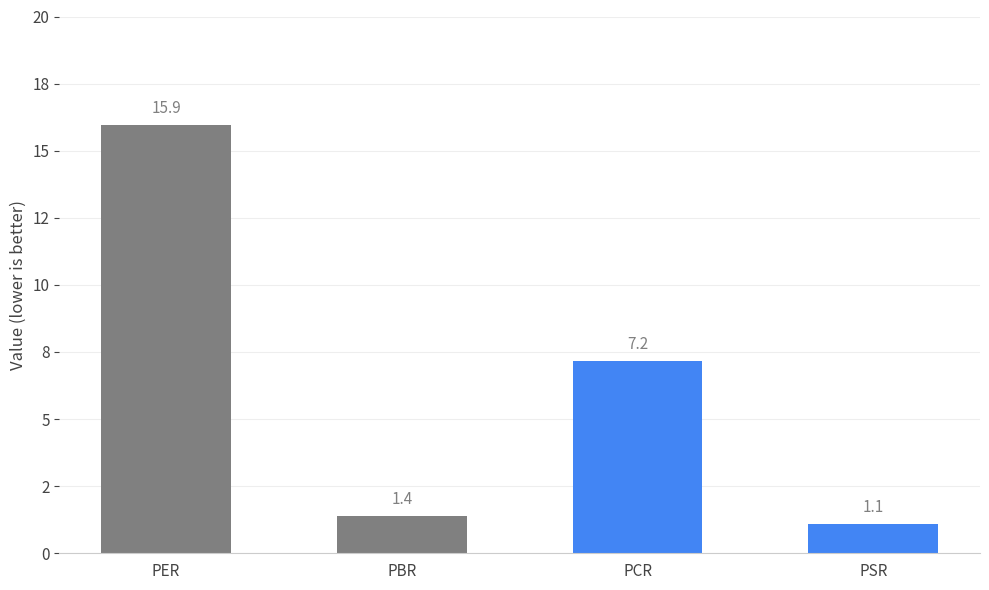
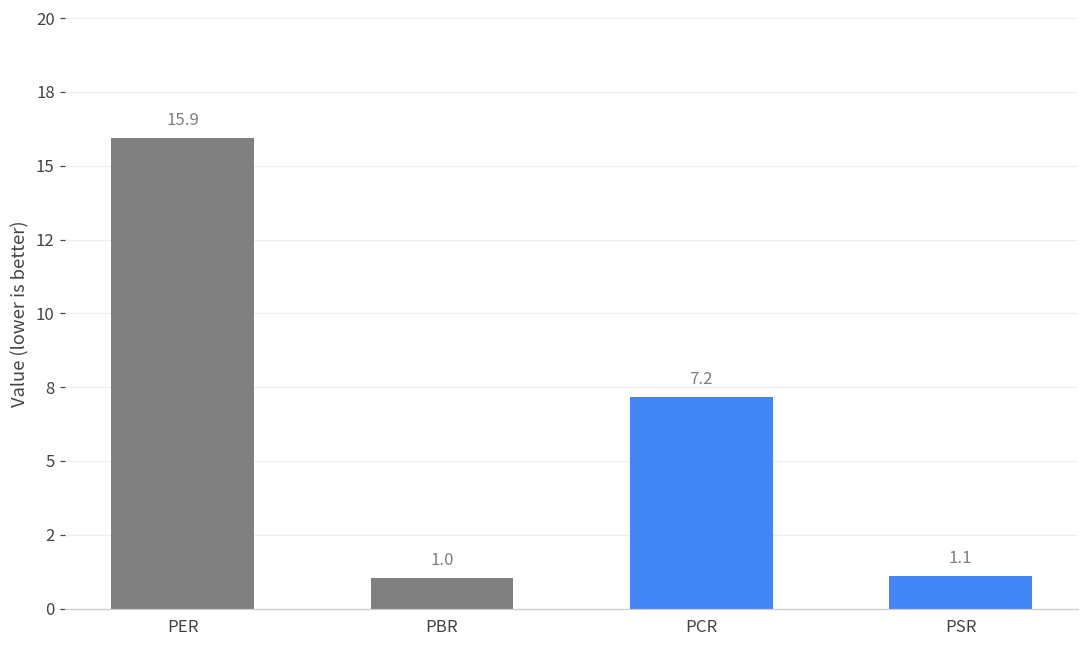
PBR: 1.4 -> 1.0
